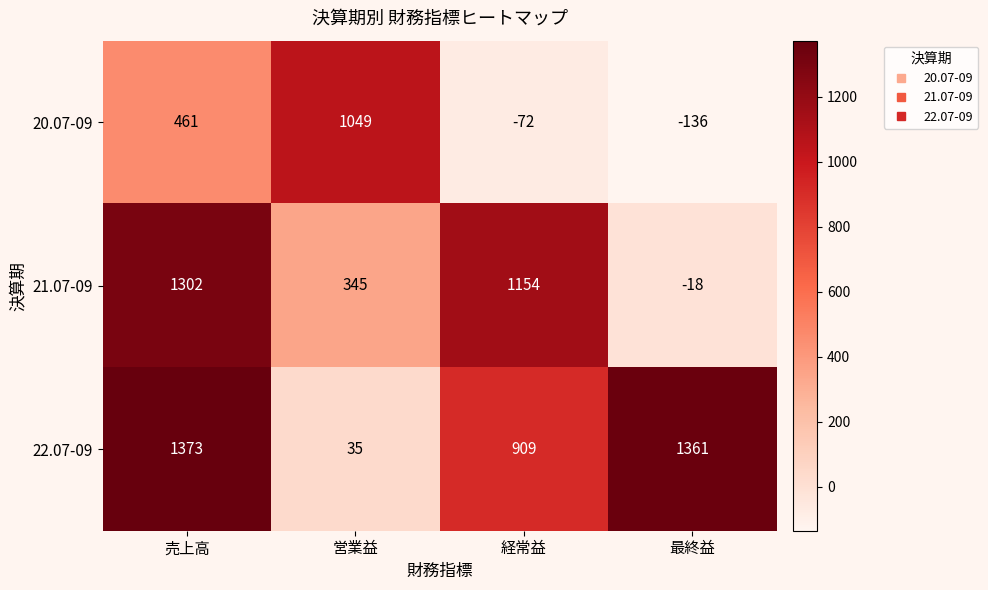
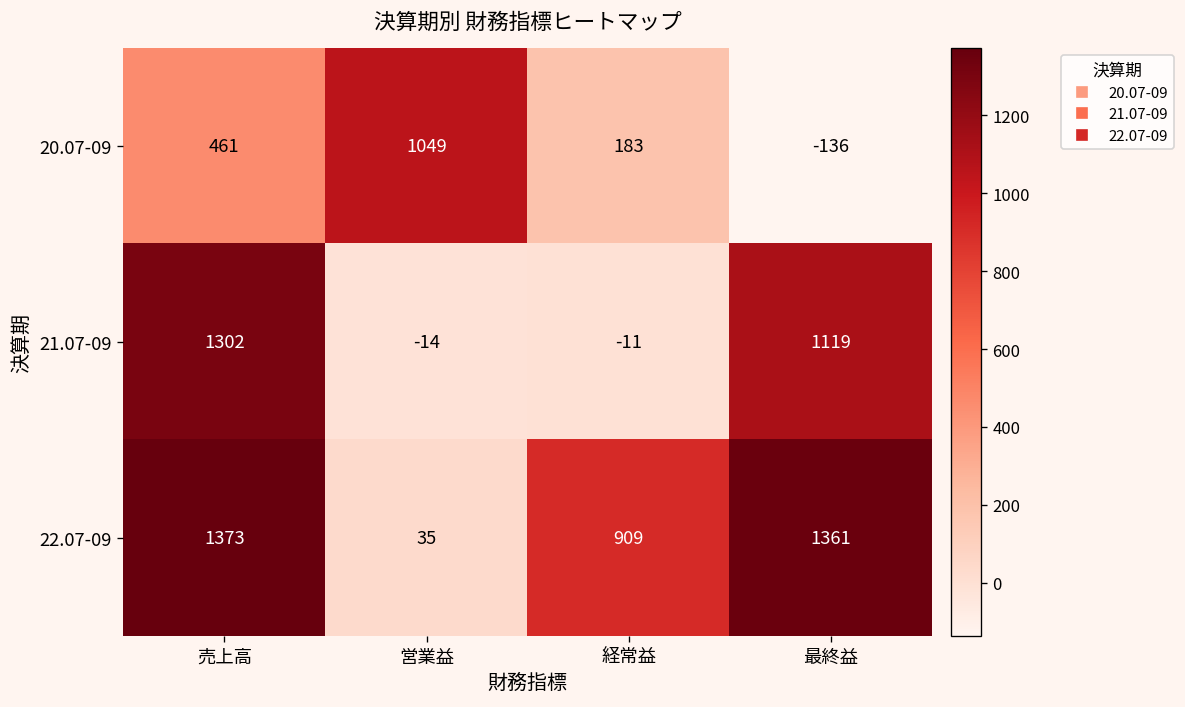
20.07-09, 経常益: -72 -> 183
21.07-09, 営業益: 345 -> -14
21.07-09, 経常益: 1154 -> -11
21.07-09, 最終益: -18 -> 1119
